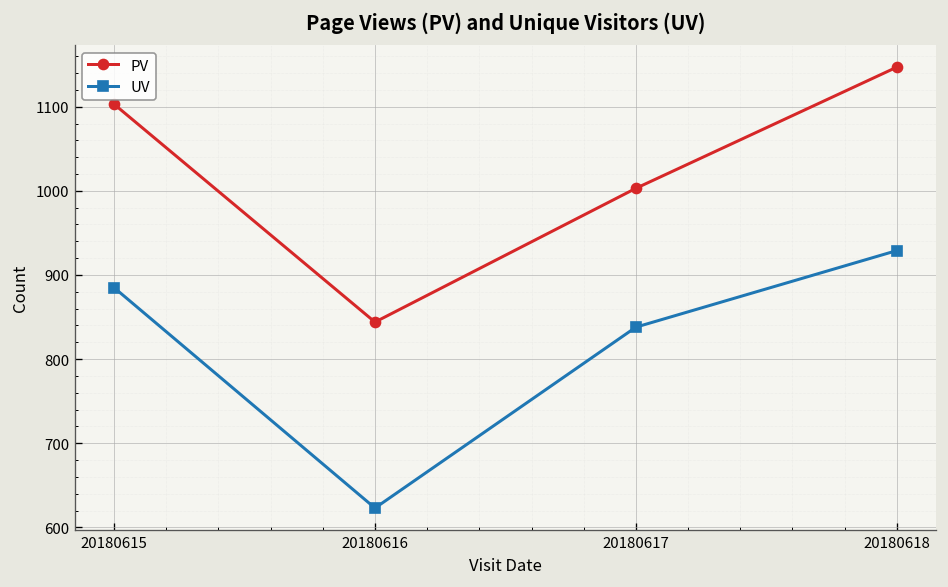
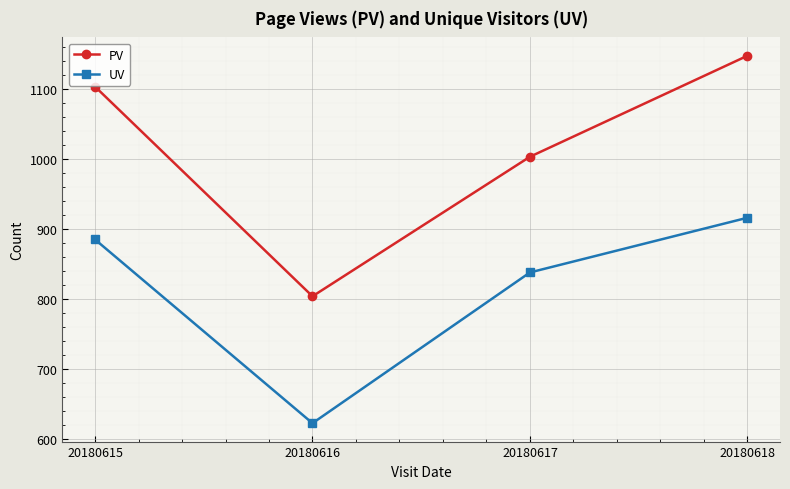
PV, 20180616: 840 -> 800
UV, 20180618: 930 -> 920
